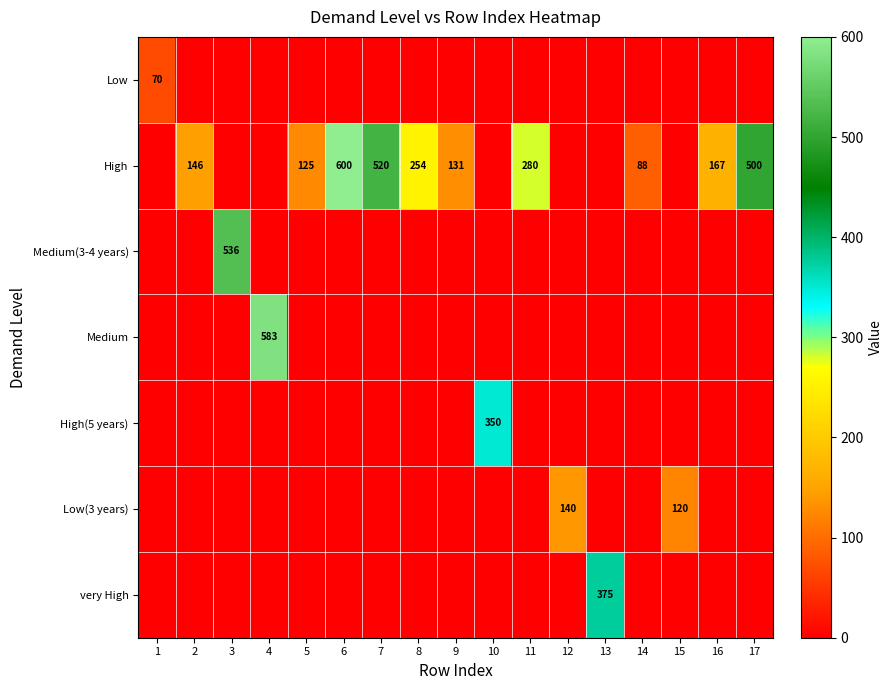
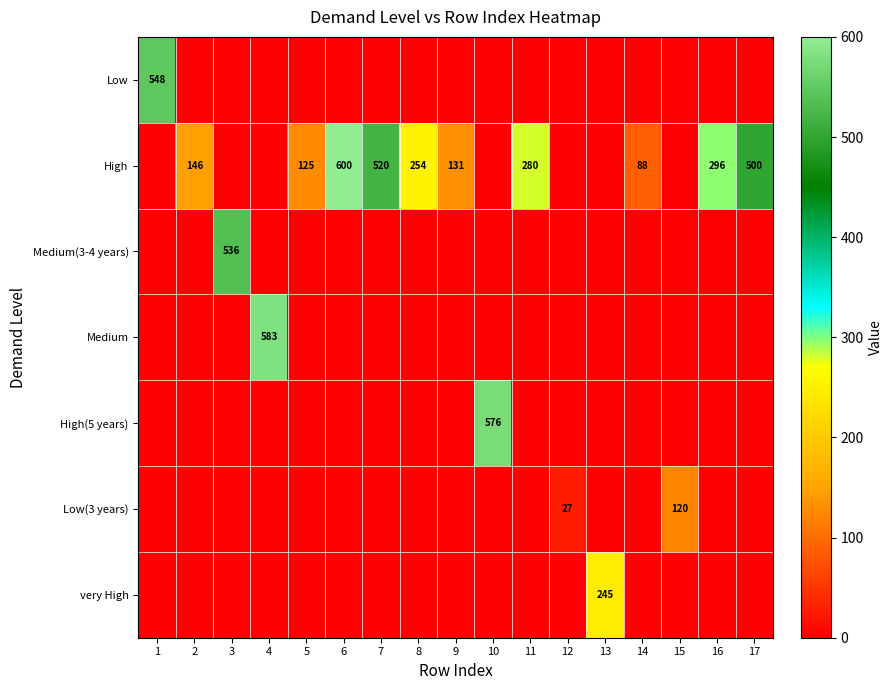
Low, 1: 70 -> 548
High, 16: 167 -> 296
High(5 years), 10: 350 -> 576
Low(3 years), 12: 140 -> 27
very High, 13: 375 -> 245
